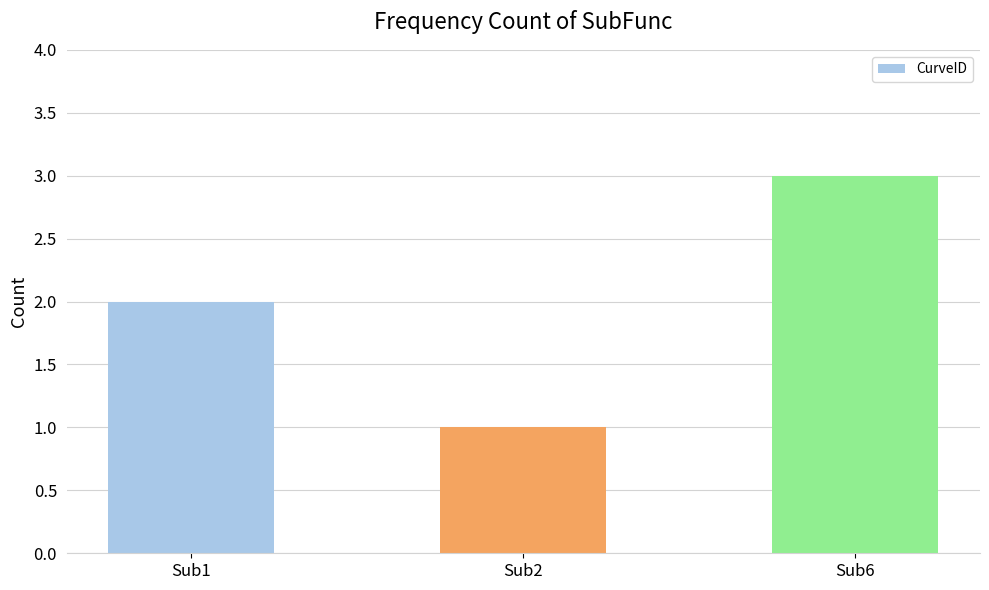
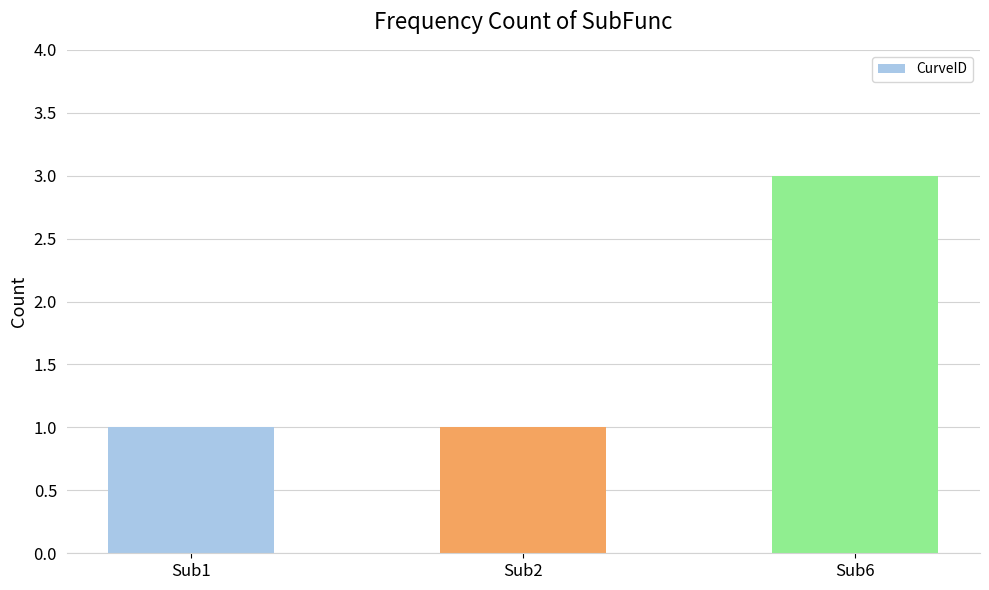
Sub1: 2 -> 1
